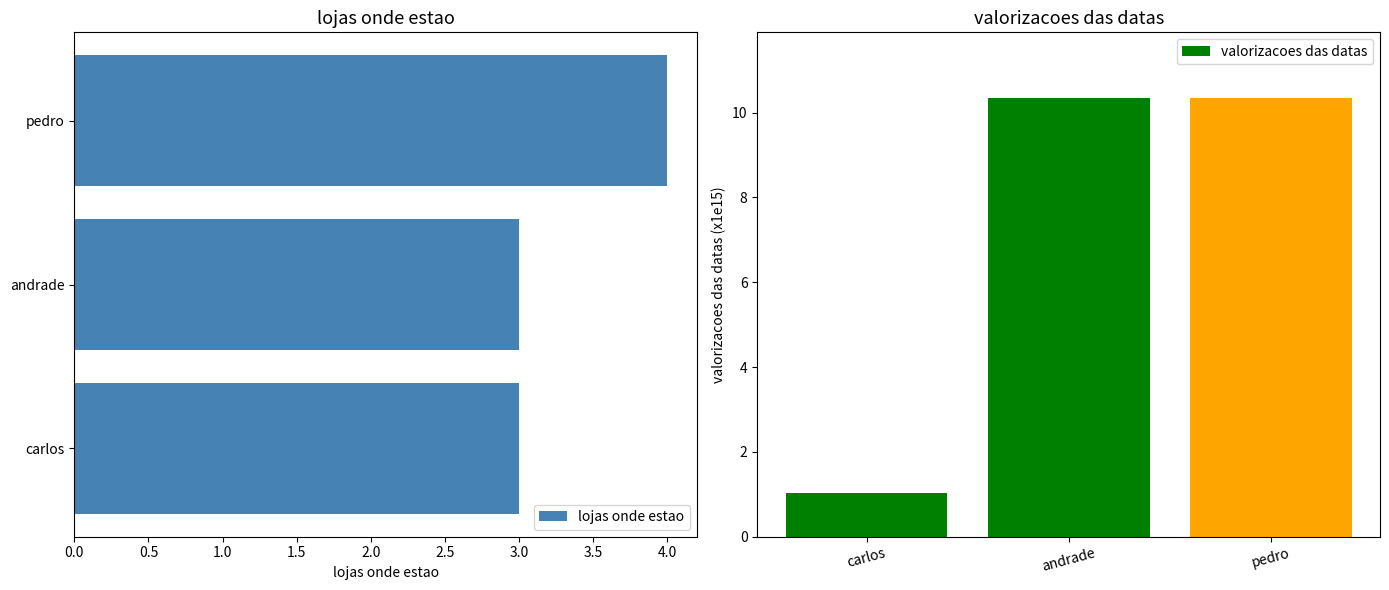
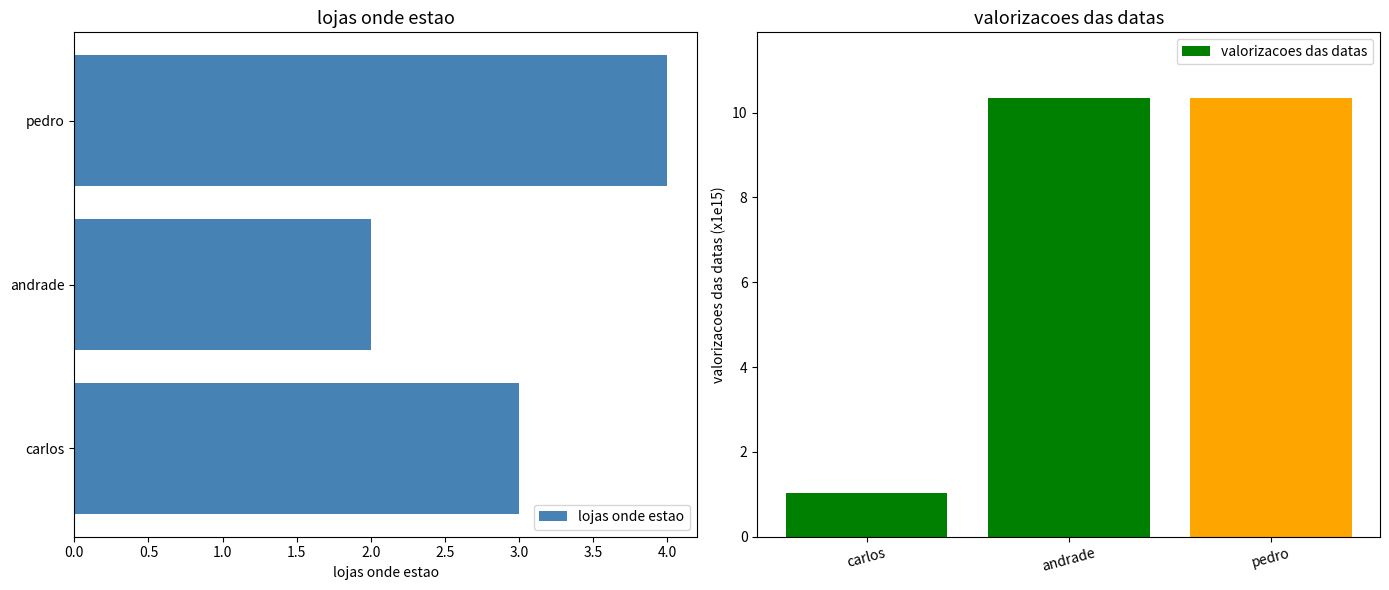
lojas onde estao, andrade: 3 -> 2
